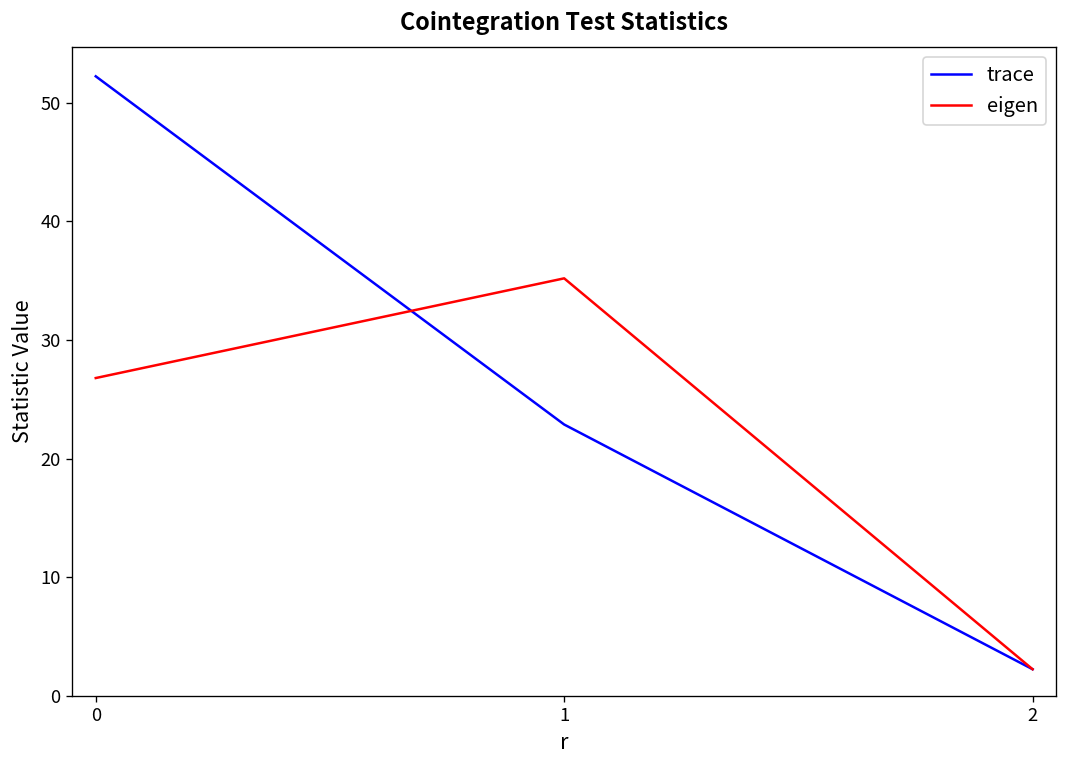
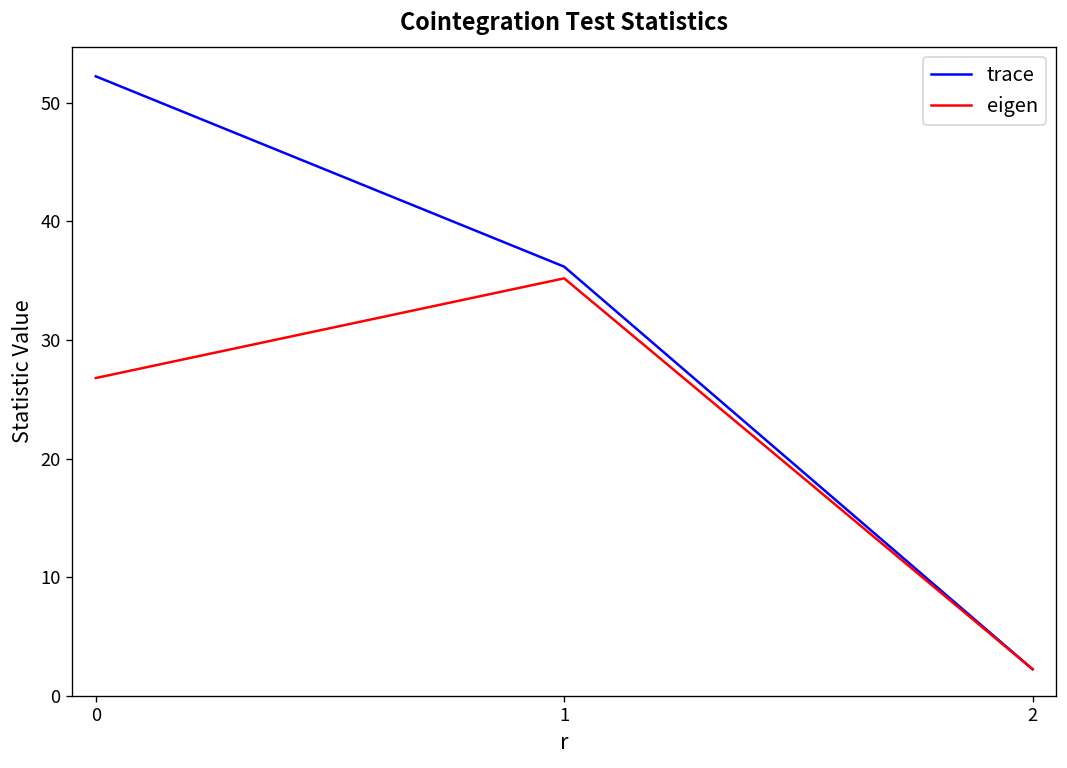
trace, 1: 23 -> 36
